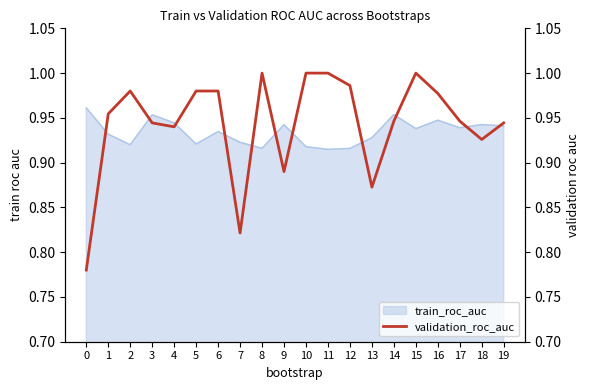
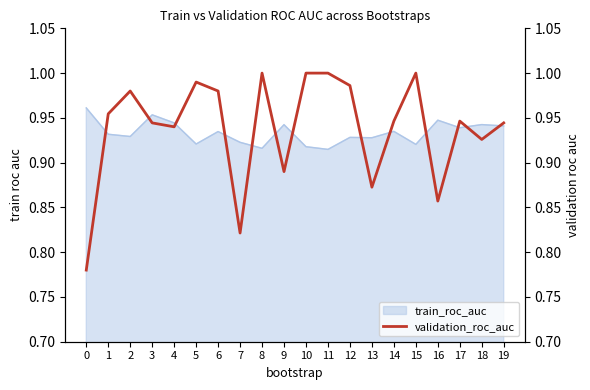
train_roc_auc, 2: 0.92 -> 0.93
train_roc_auc, 12: 0.92 -> 0.93
train_roc_auc, 14: 0.95 -> 0.93
train_roc_auc, 15: 0.94 -> 0.92
validation_roc_auc, 5: 0.98 -> 0.99
validation_roc_auc, 16: 0.98 -> 0.86
